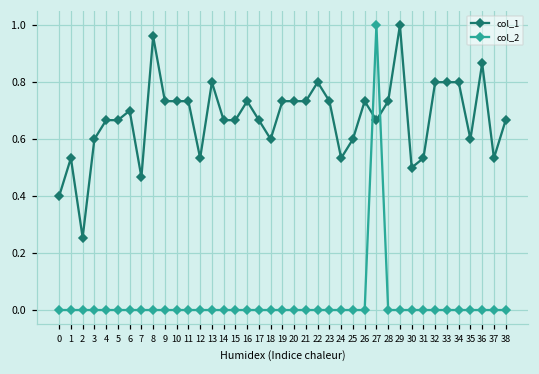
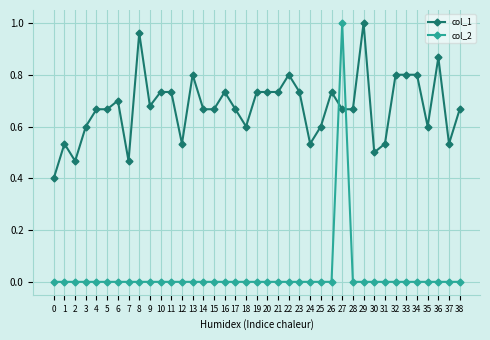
col_1, 2: 0.25 -> 0.47
col_1, 9: 0.73 -> 0.68
col_1, 28: 0.73 -> 0.67
